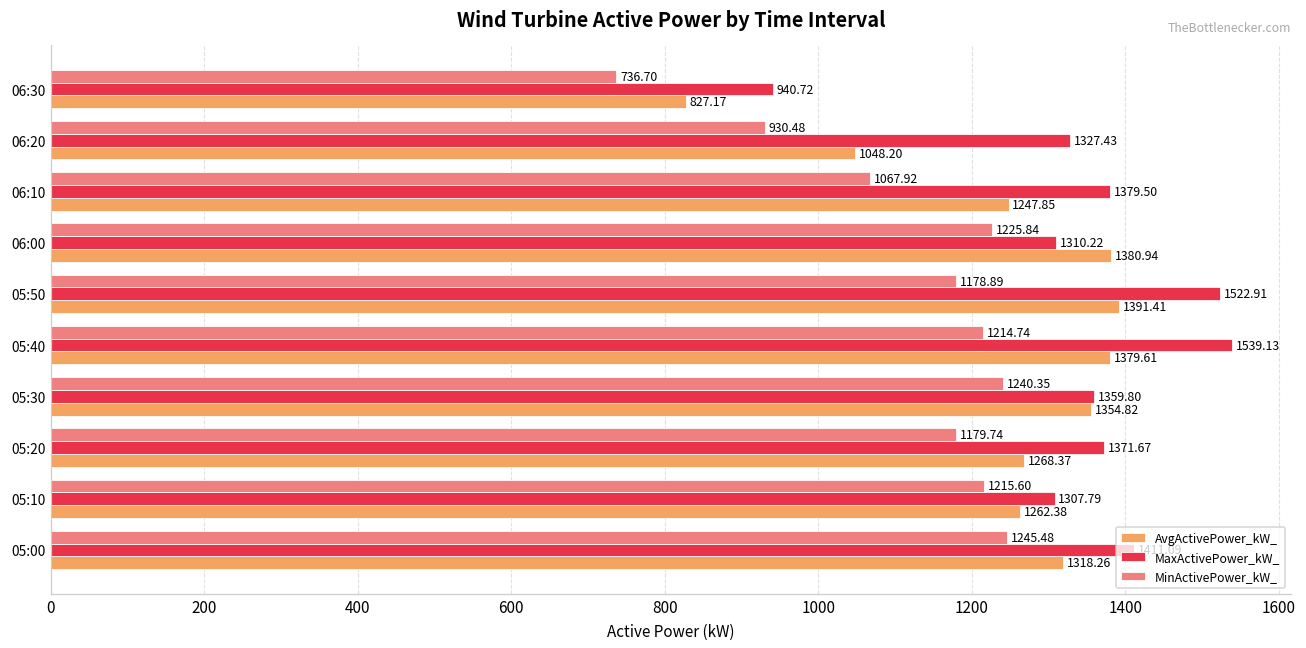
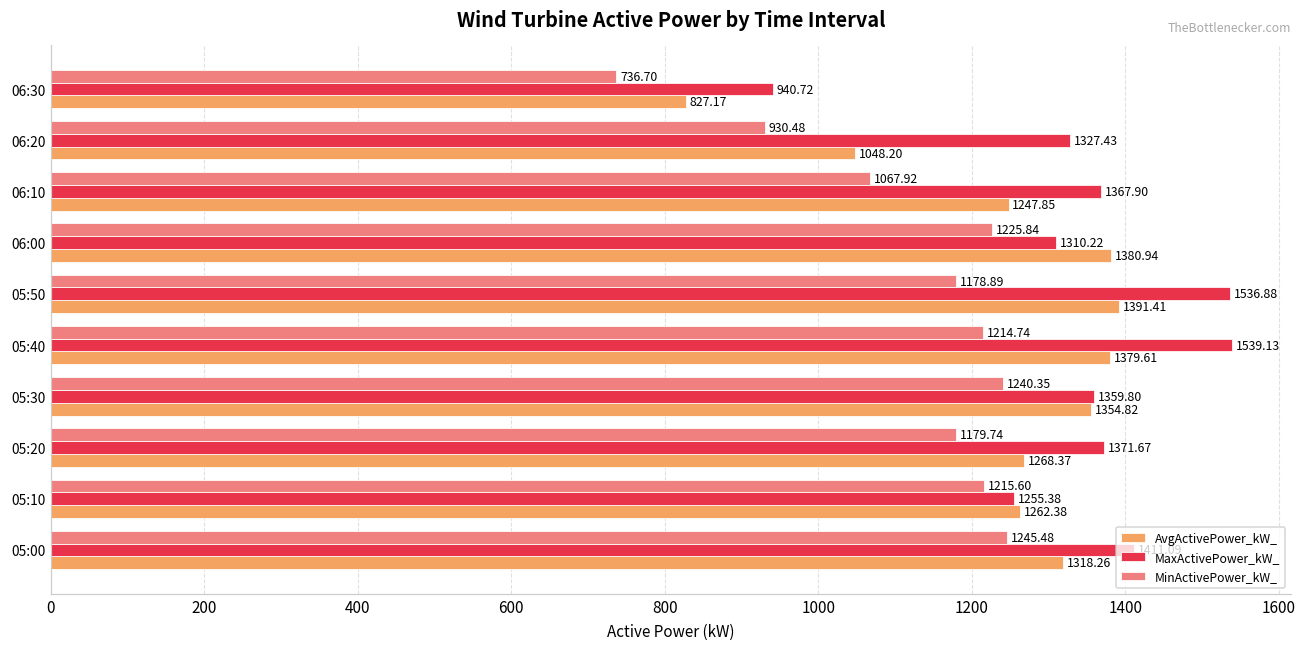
MaxActivePower_kW_, 06:10: 1379.50 -> 1367.90
MaxActivePower_kW_, 05:50: 1522.91 -> 1536.88
MaxActivePower_kW_, 05:10: 1307.79 -> 1255.38
